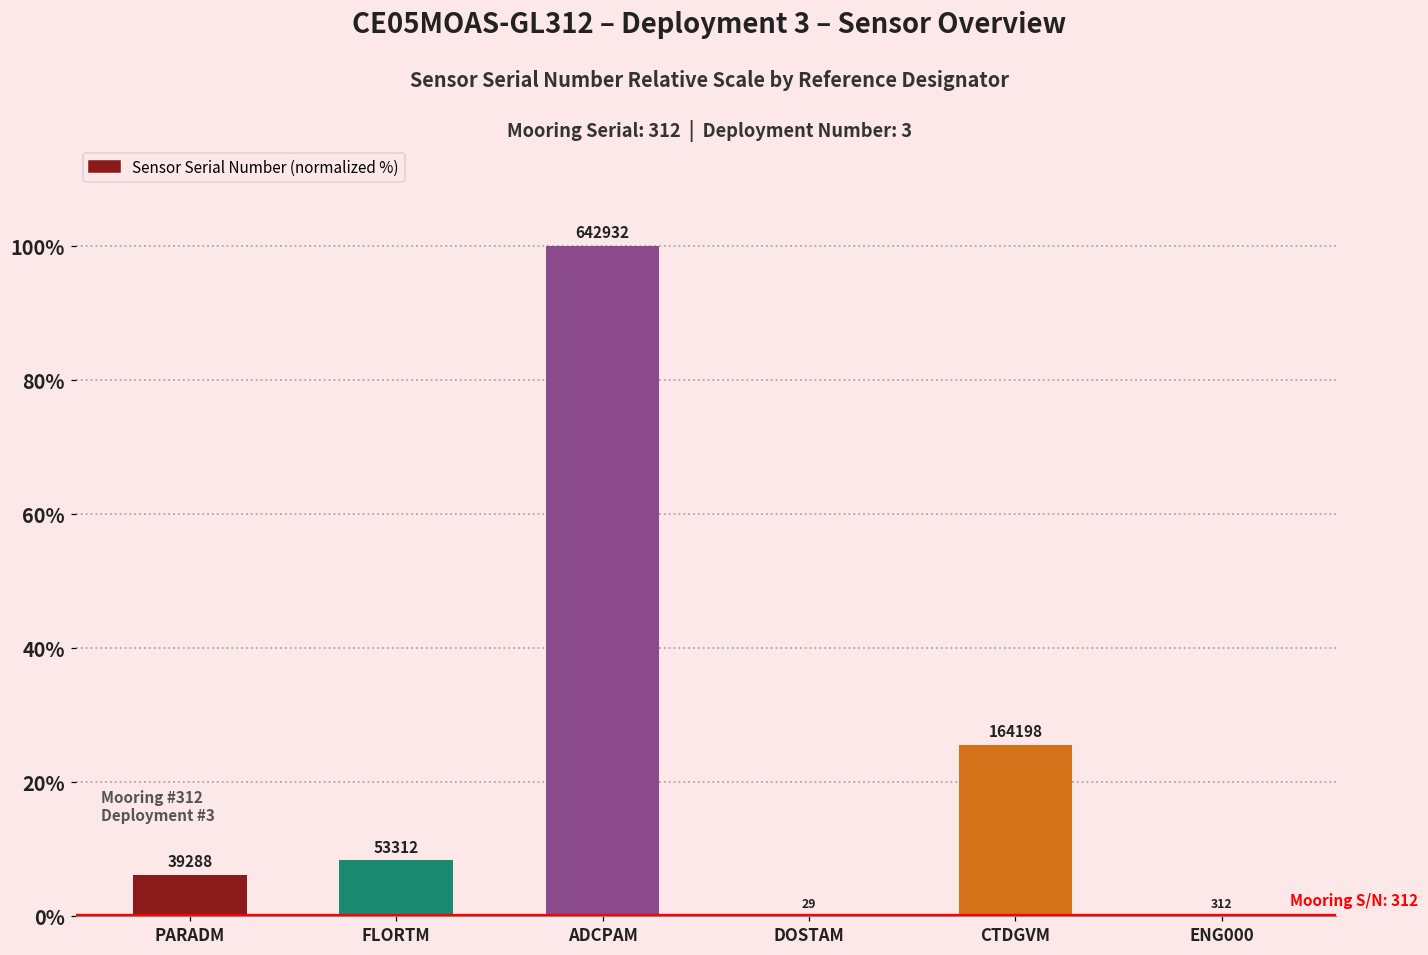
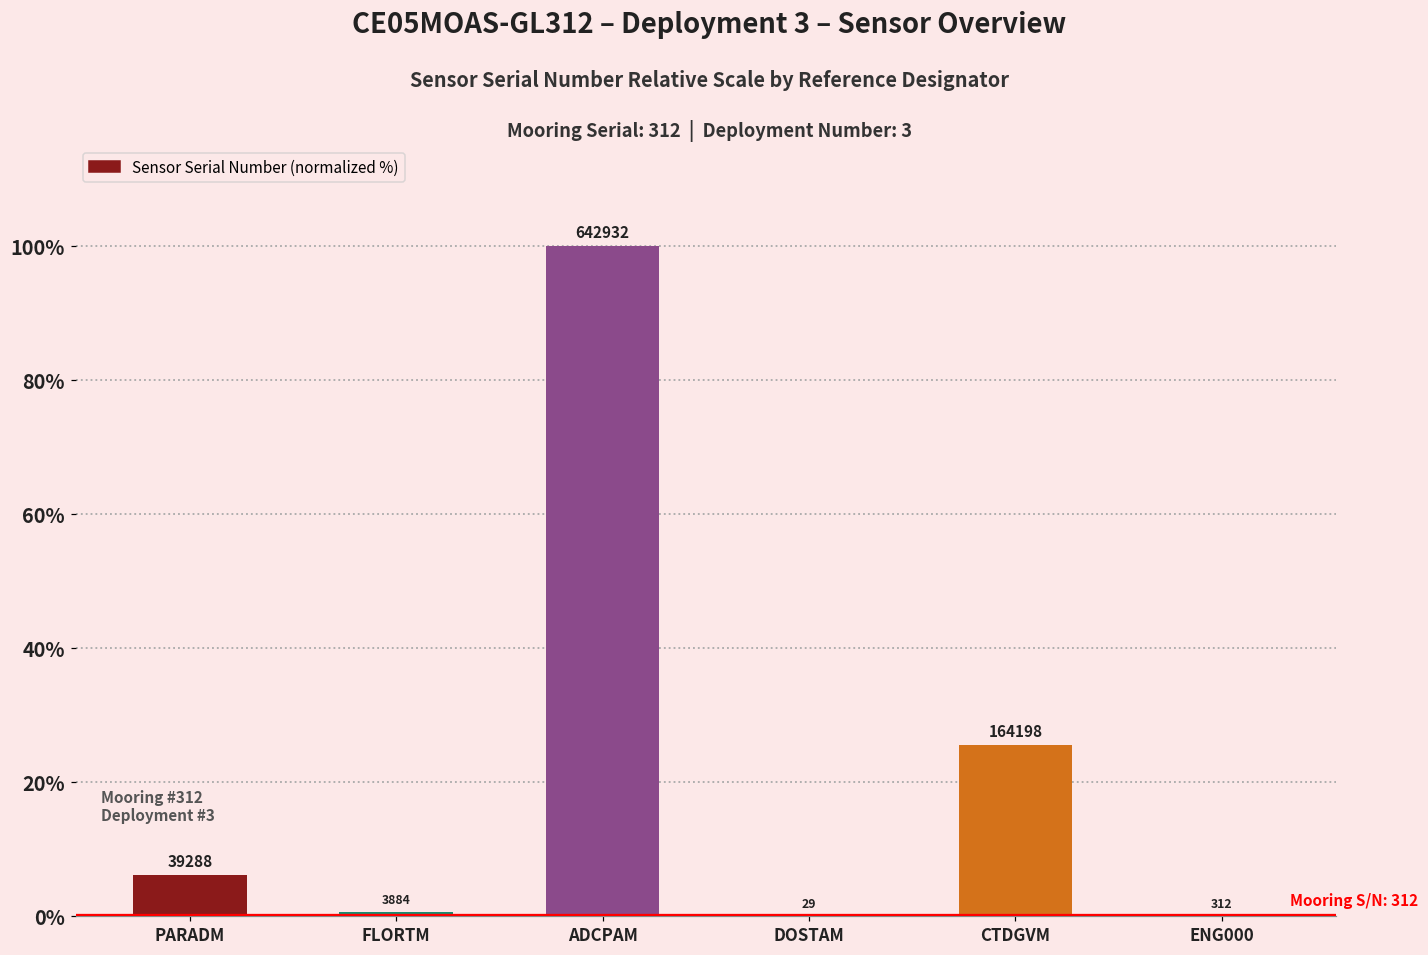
FLORTM: 53312 -> 3884
